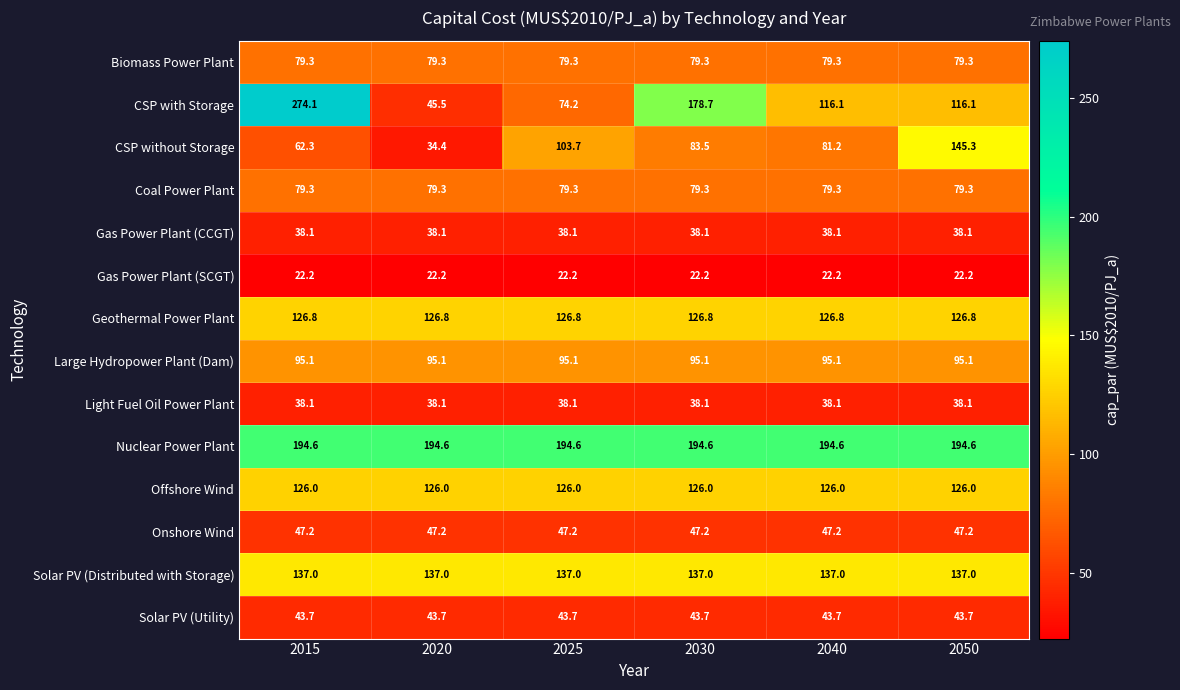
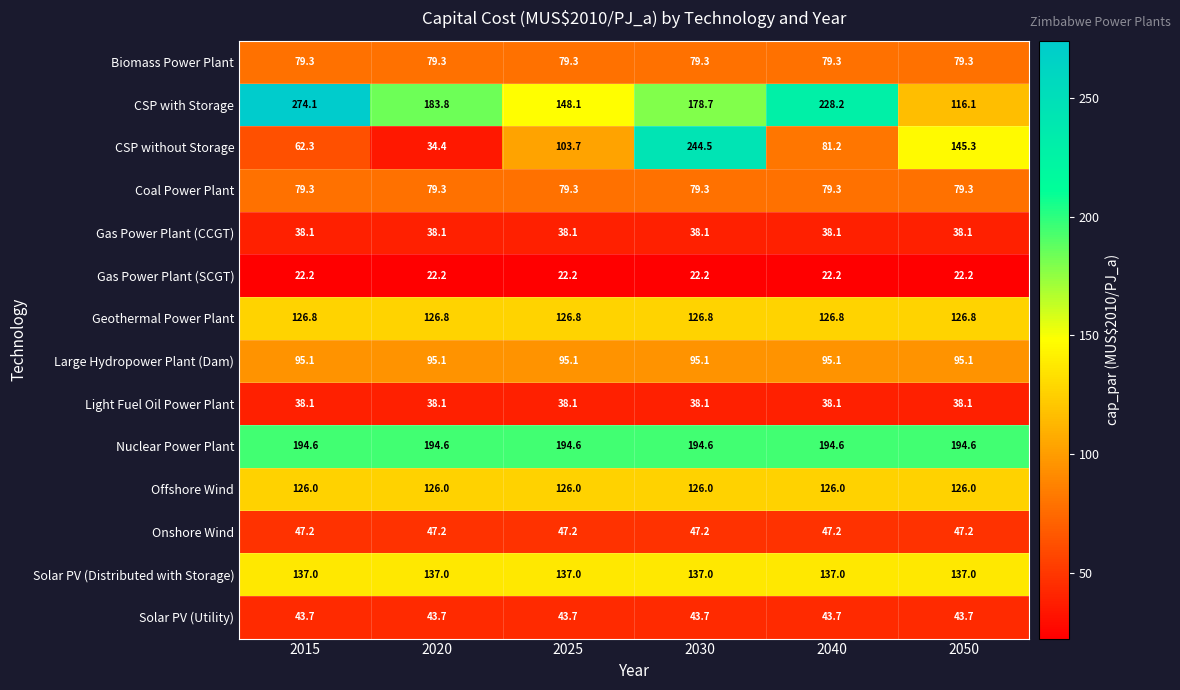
CSP with Storage, 2020: 45.5 -> 183.8
CSP with Storage, 2025: 74.2 -> 148.1
CSP with Storage, 2040: 116.1 -> 228.2
CSP without Storage, 2030: 83.5 -> 244.5
